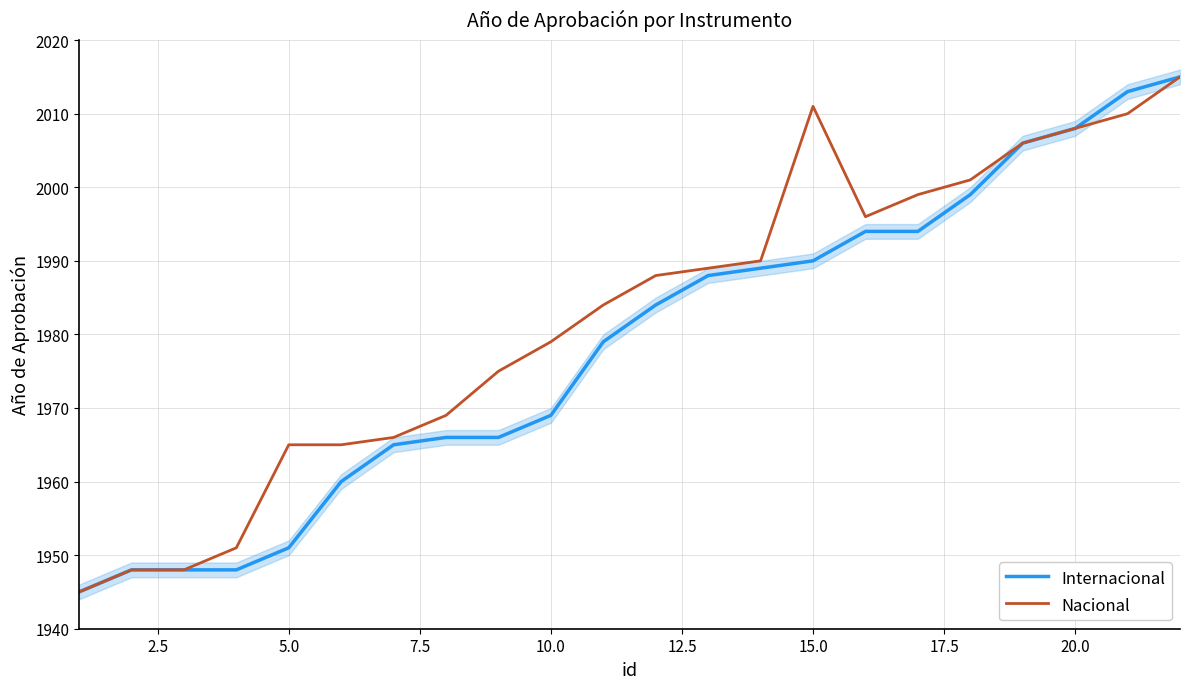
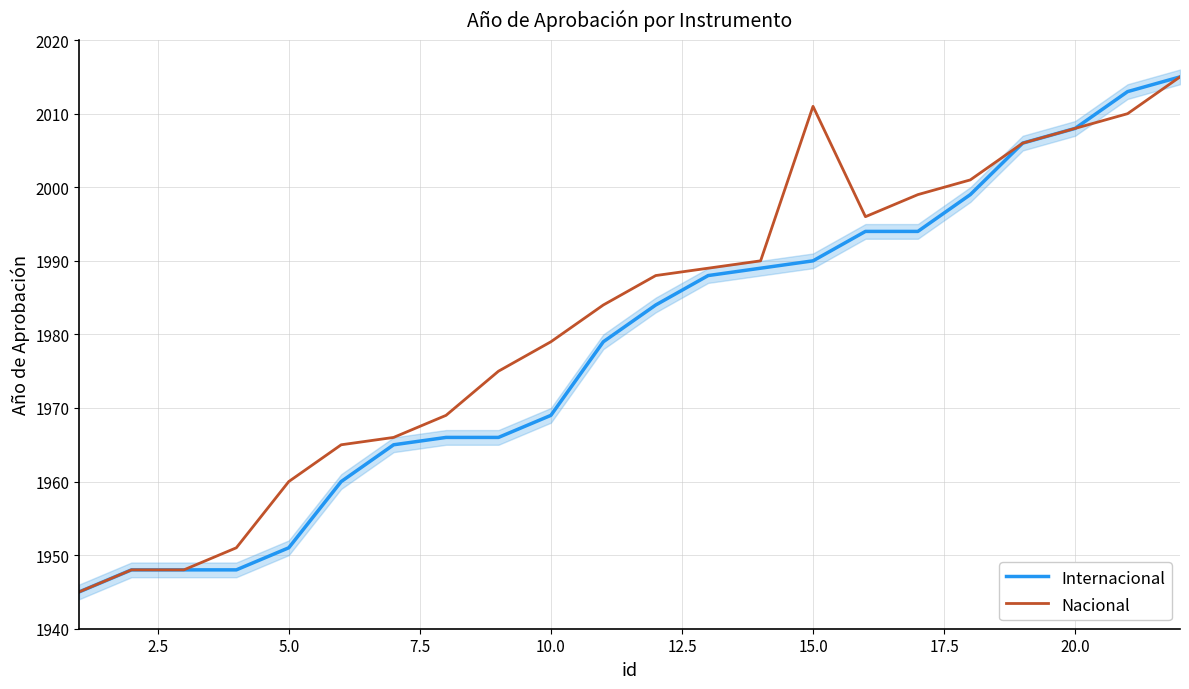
Nacional, 5.0: 1965 -> 1960
